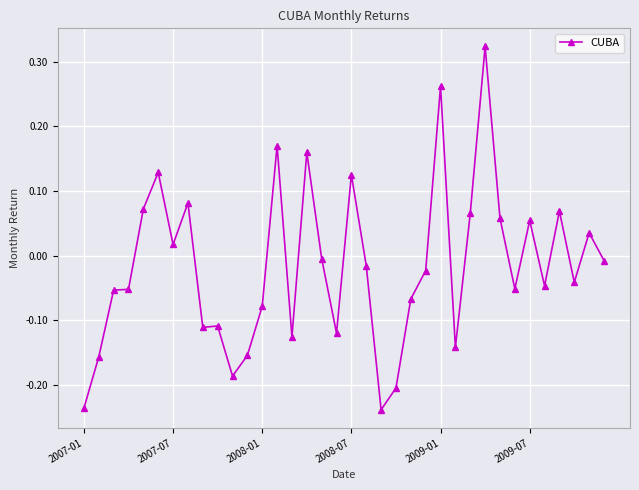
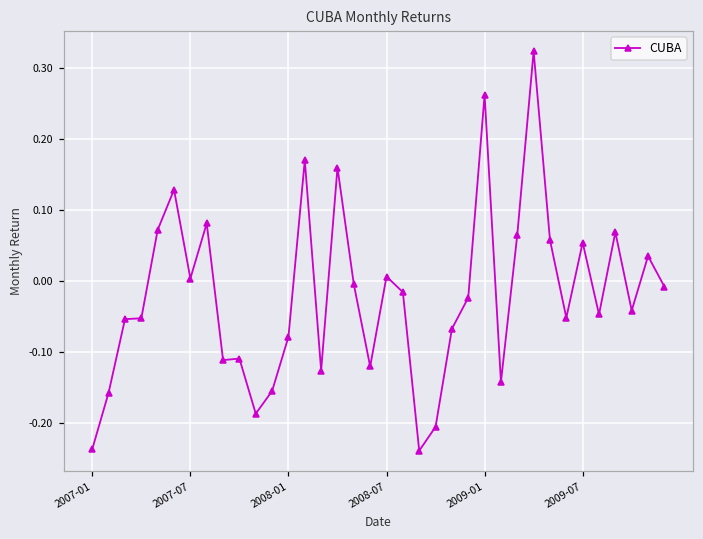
2007-07: 0.02 -> 0.00
2008-07: 0.13 -> 0.01
